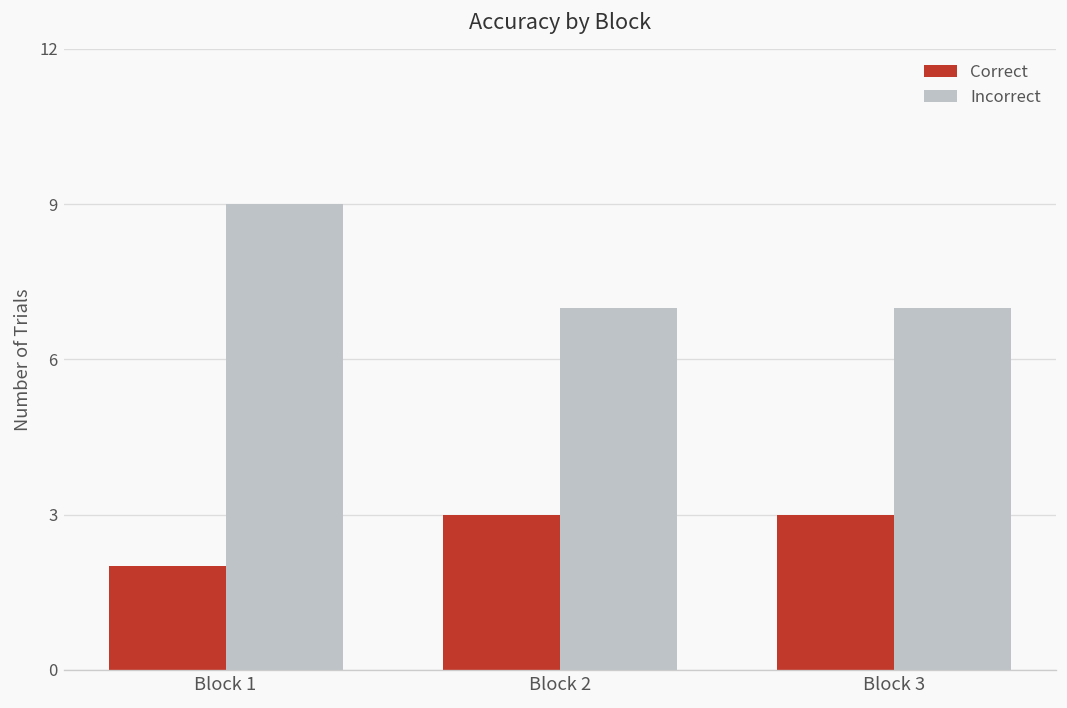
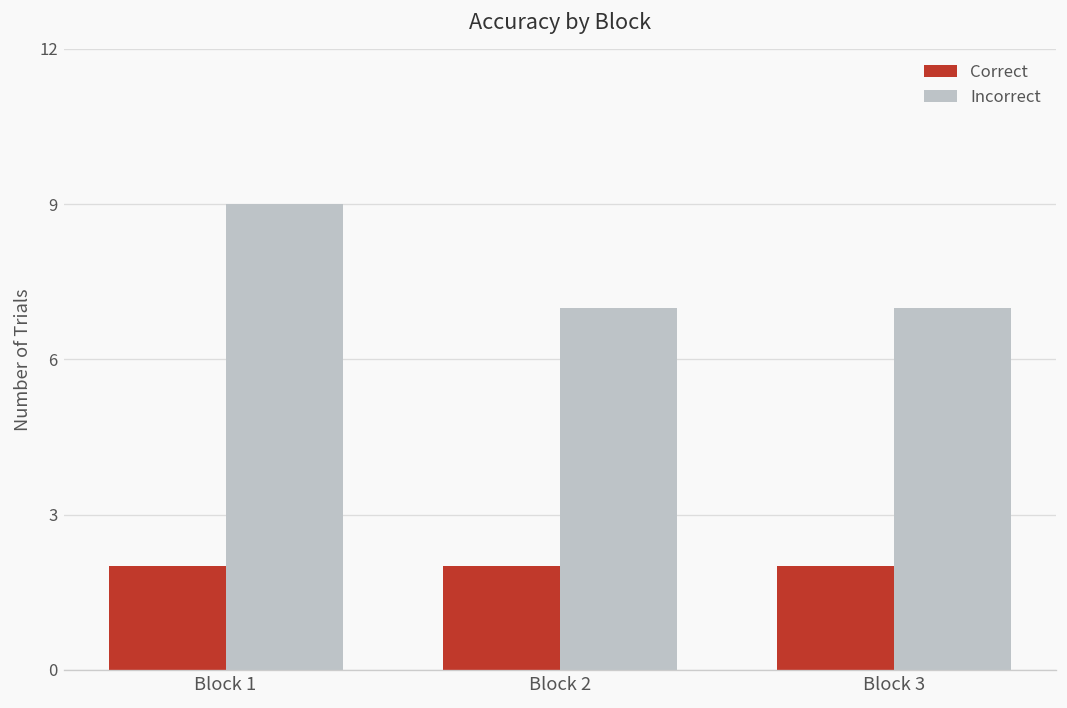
Correct, Block 2: 3 -> 2
Correct, Block 3: 3 -> 2
